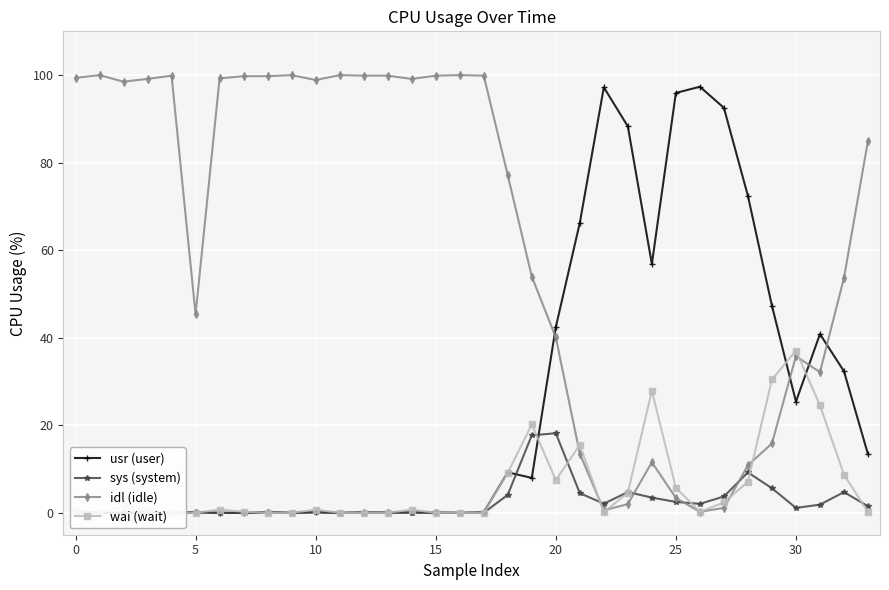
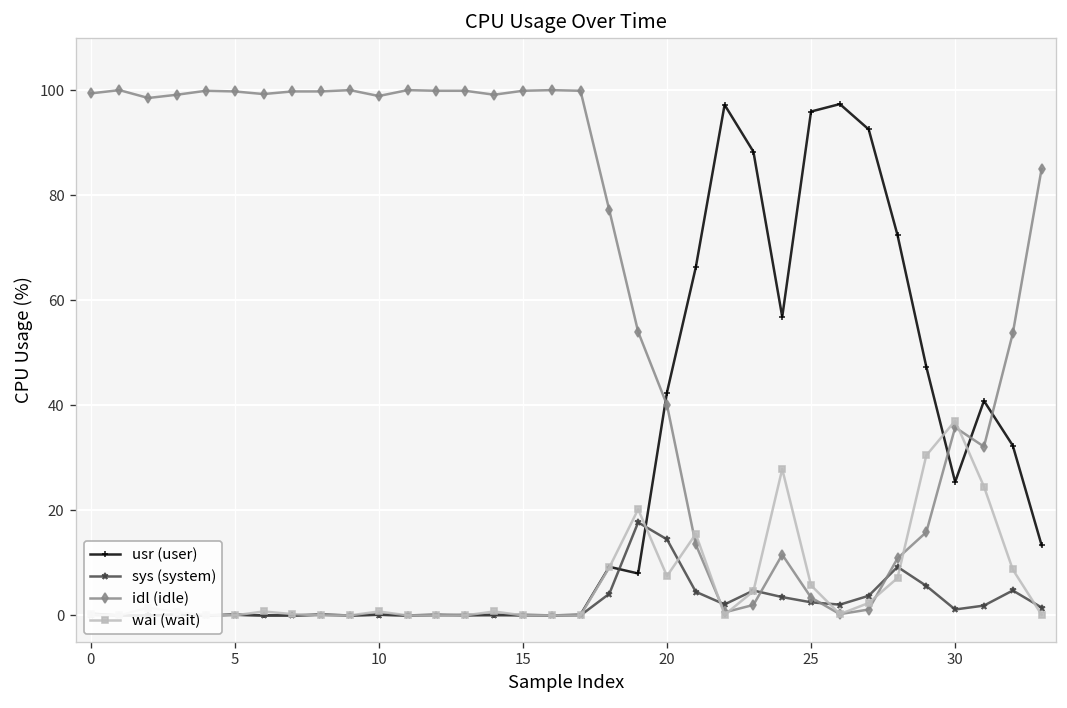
idl (idle), 5: 45 -> 100
sys (system), 20: 18 -> 14
